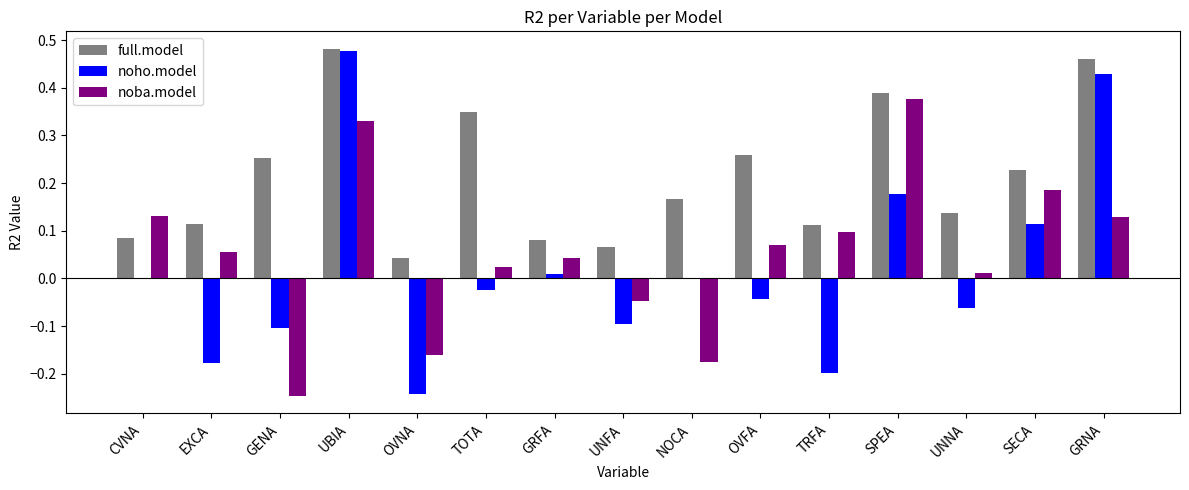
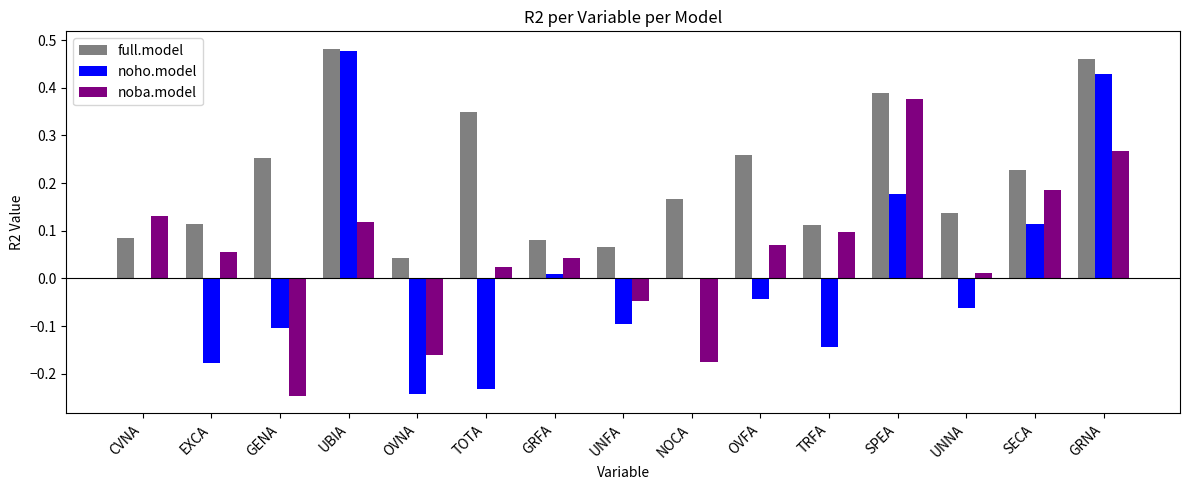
noba.model, UBIA: 0.33 -> 0.12
noho.model, TOTA: -0.02 -> -0.23
noho.model, TRFA: -0.20 -> -0.14
noba.model, GRNA: 0.13 -> 0.27
